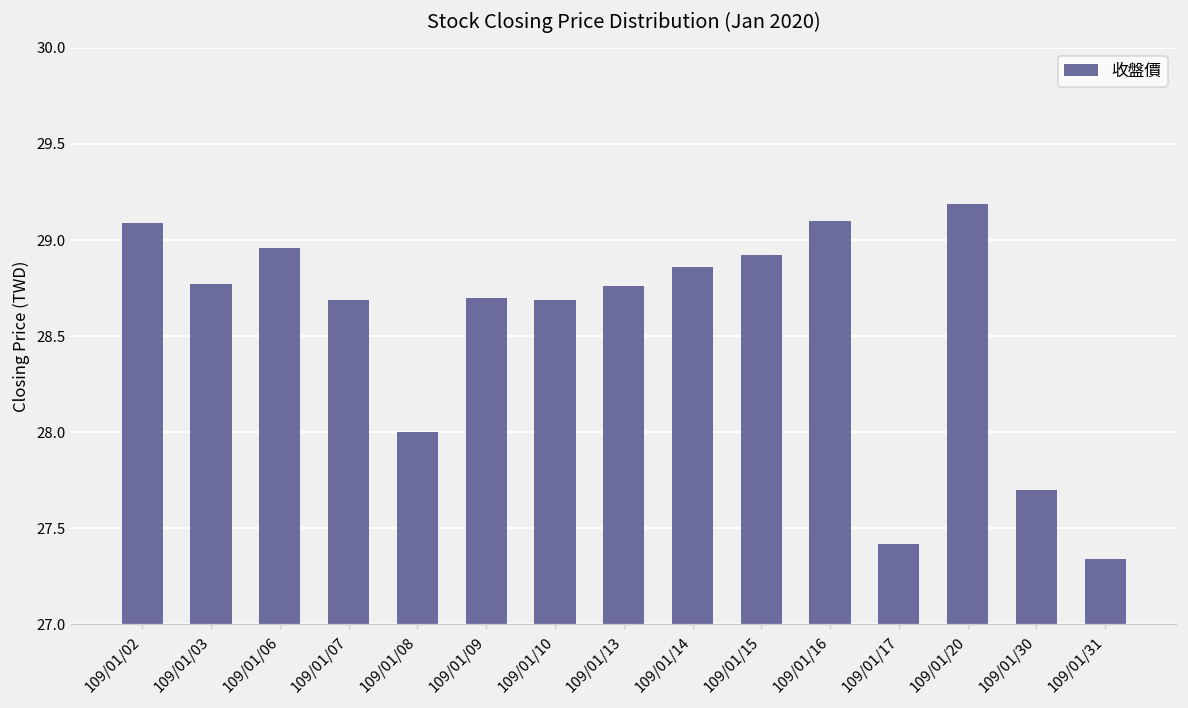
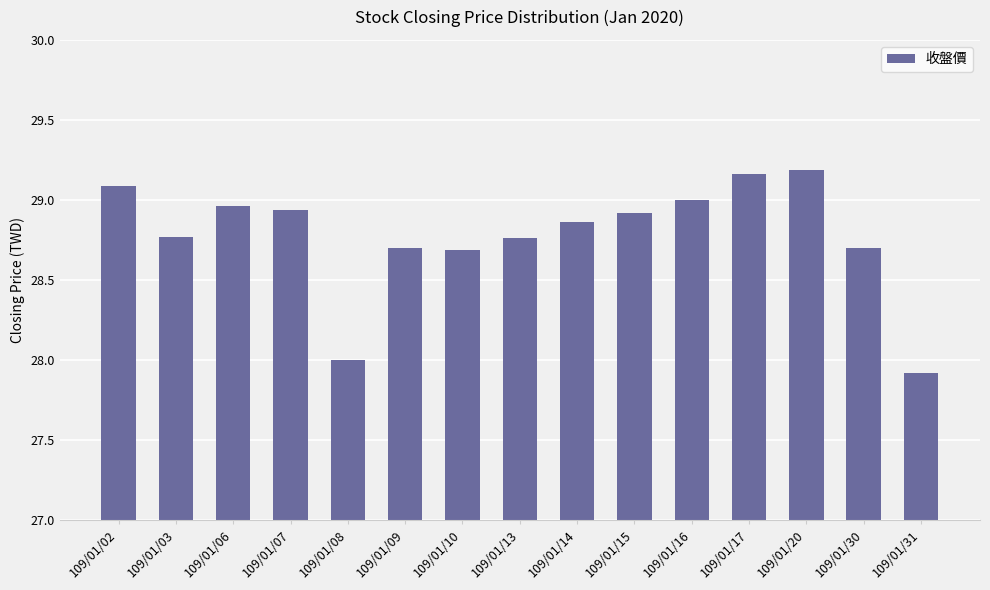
109/01/07: 28.69 -> 28.94
109/01/16: 29.1 -> 29.0
109/01/17: 27.42 -> 29.16
109/01/30: 27.7 -> 28.7
109/01/31: 27.34 -> 27.92
